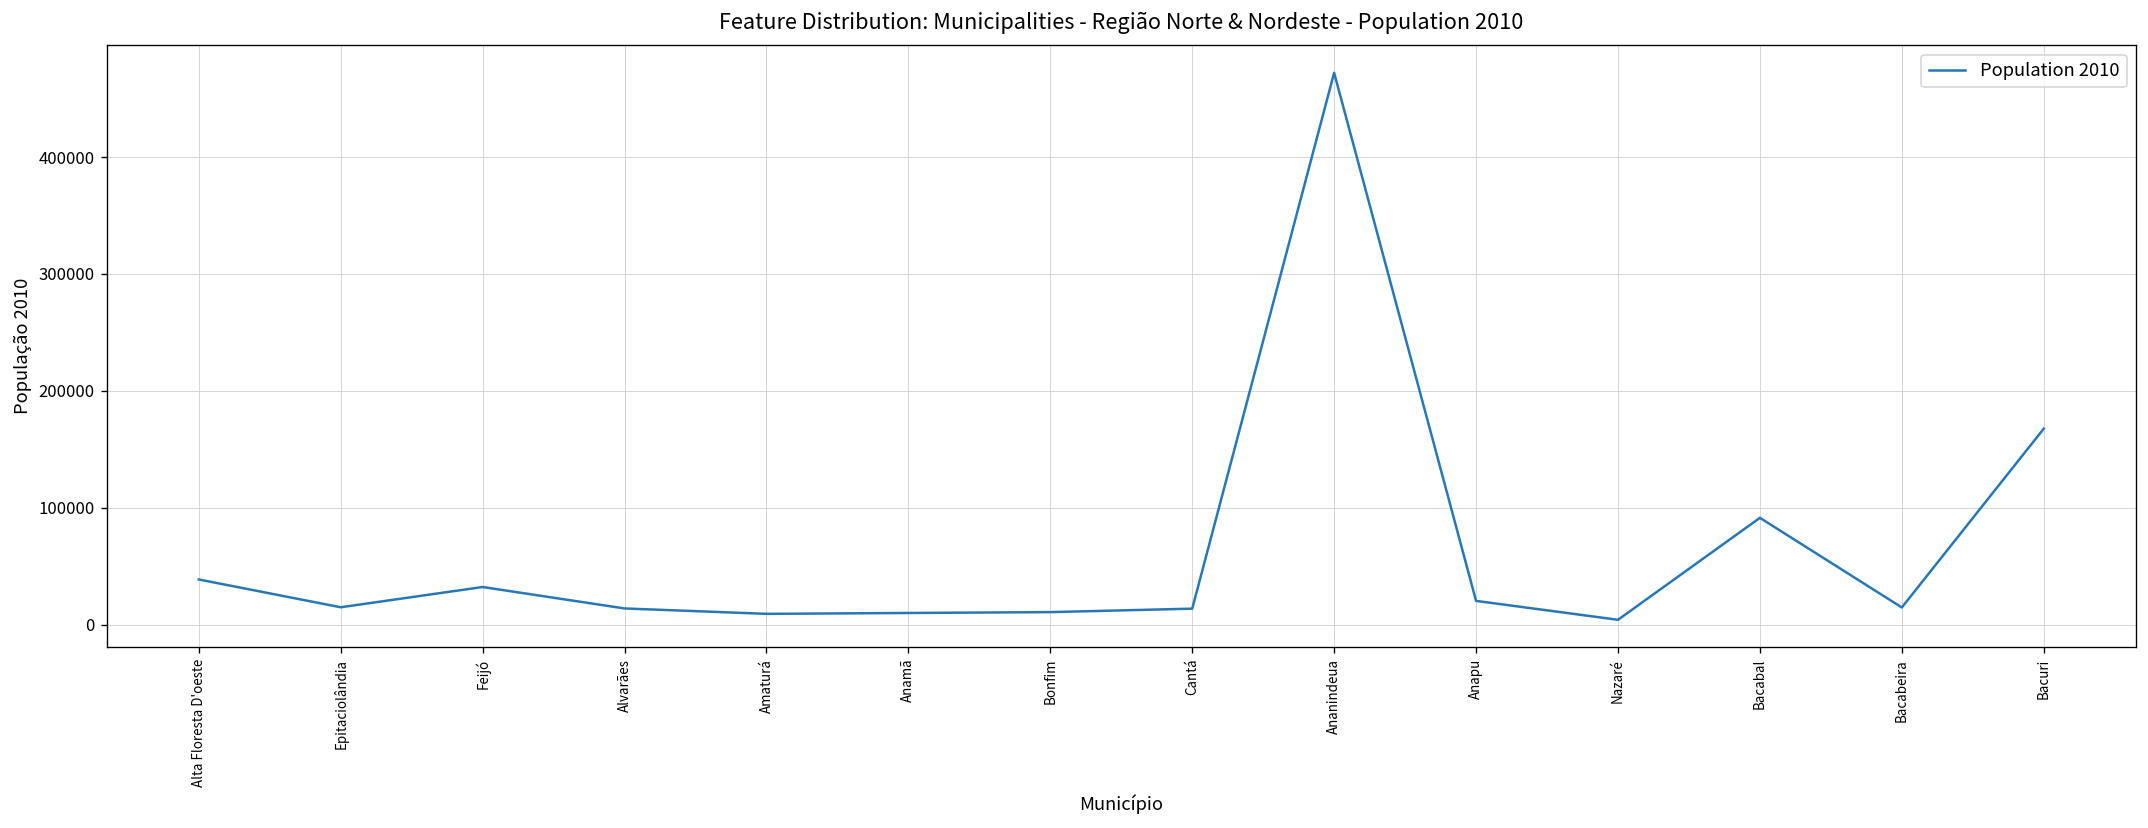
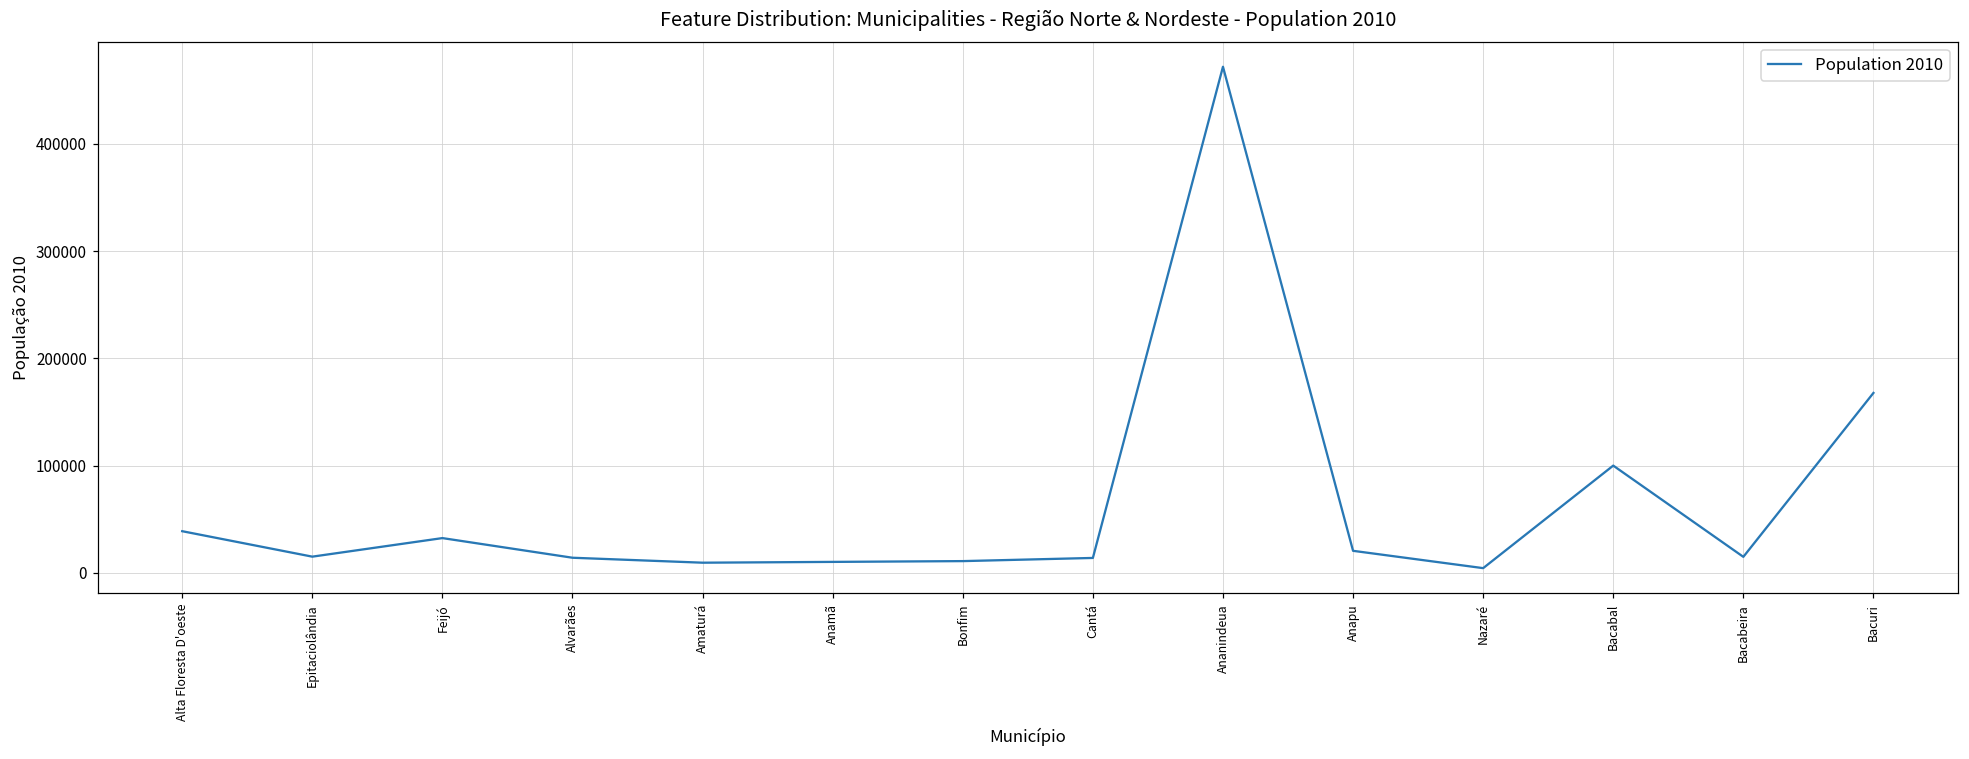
Bacabal: 90000 -> 100000
